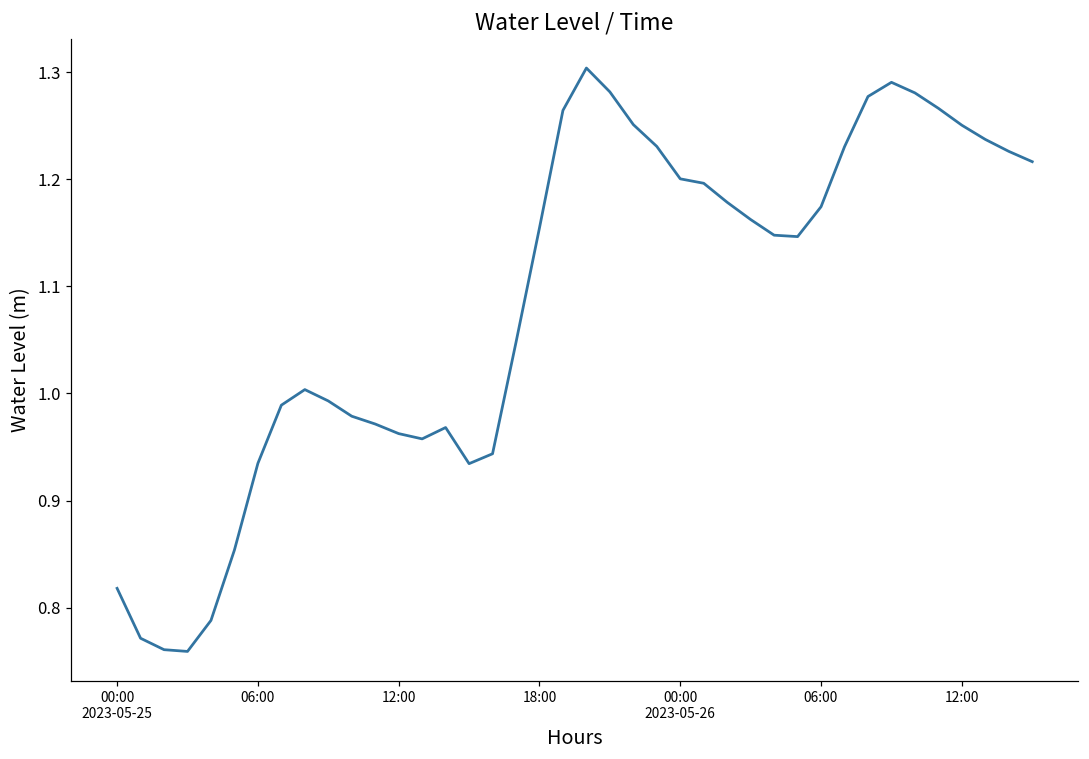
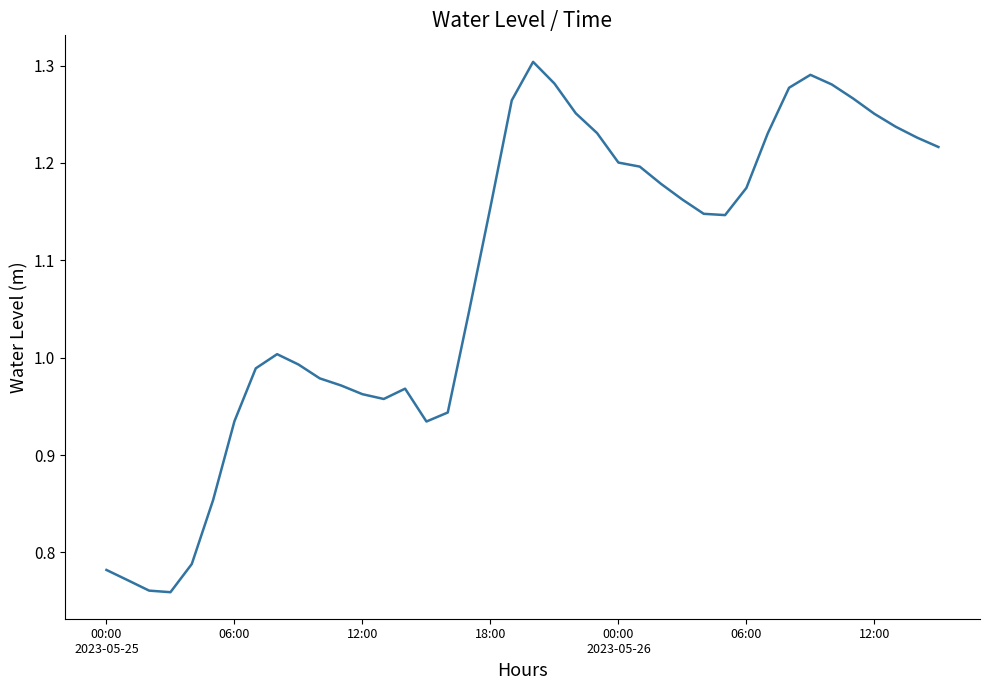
00:00 2023-05-25: 0.82 -> 0.78
